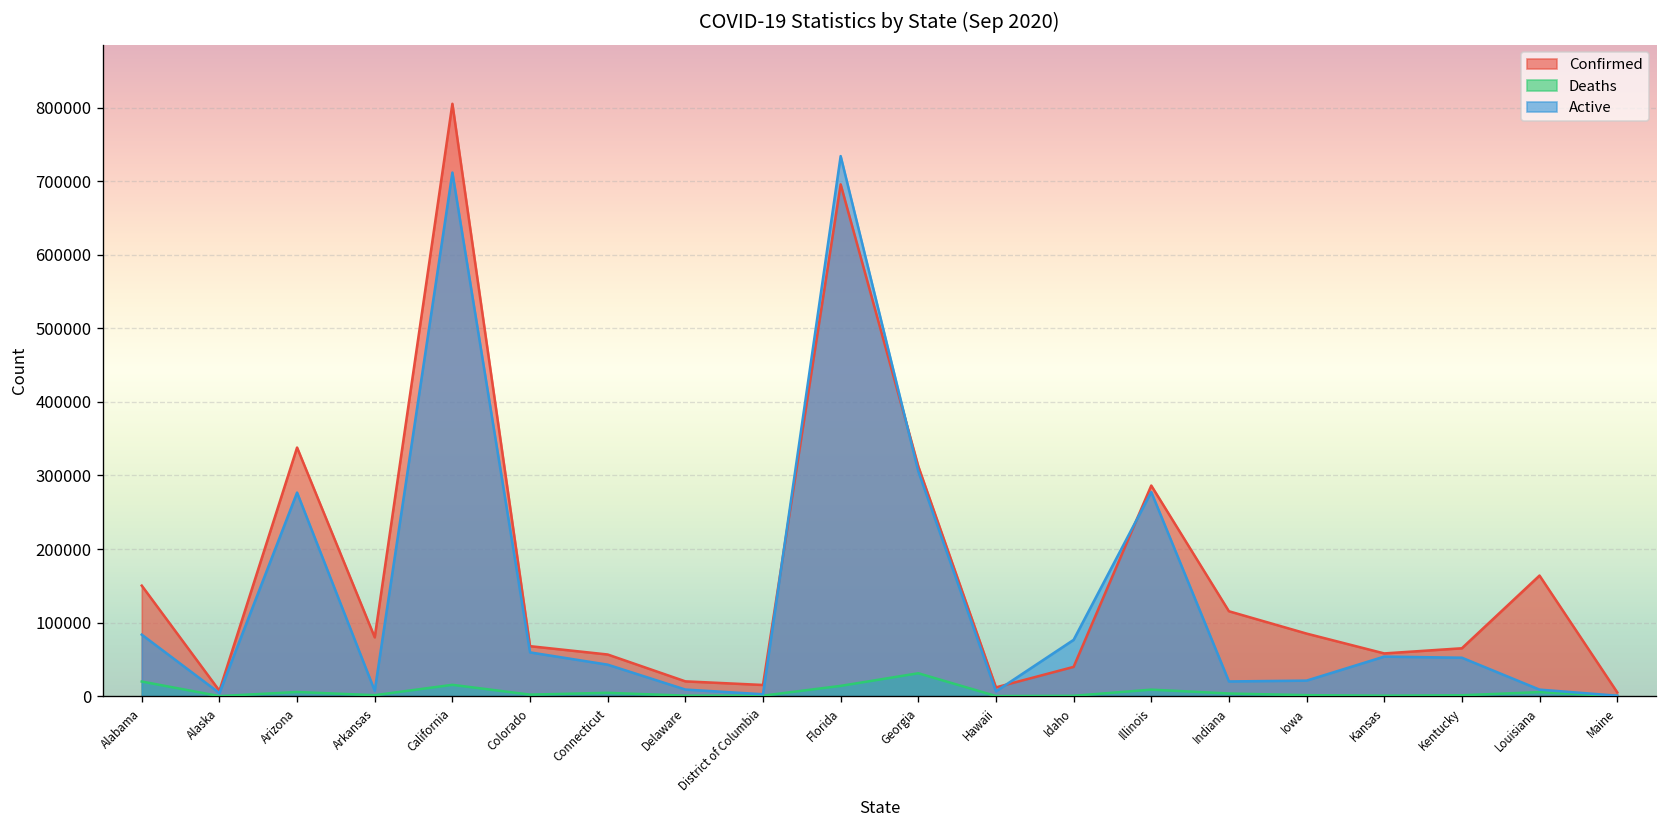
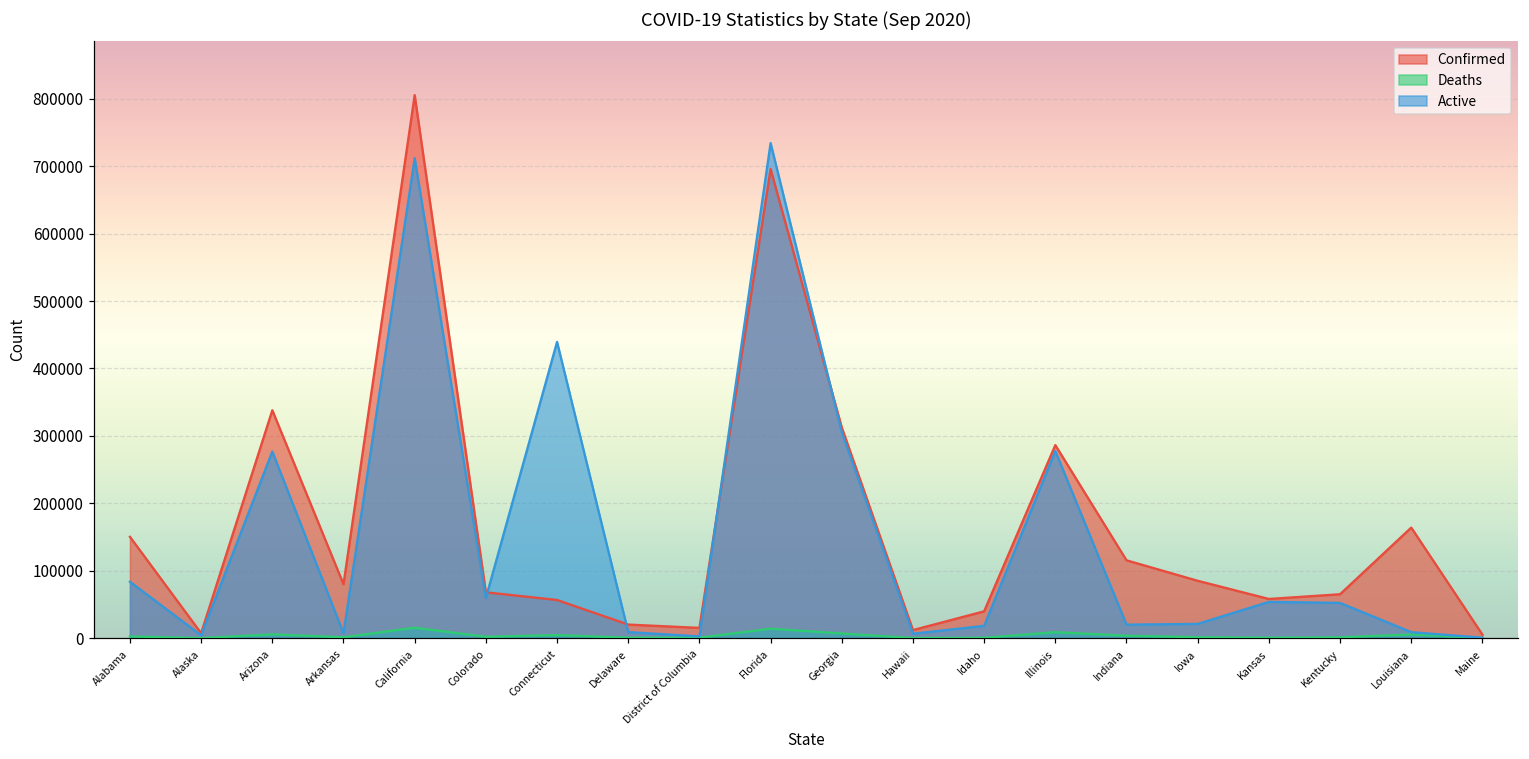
Deaths, Alabama: 20000 -> 0
Active, Connecticut: 40000 -> 440000
Deaths, Georgia: 30000 -> 10000
Active, Idaho: 80000 -> 20000
